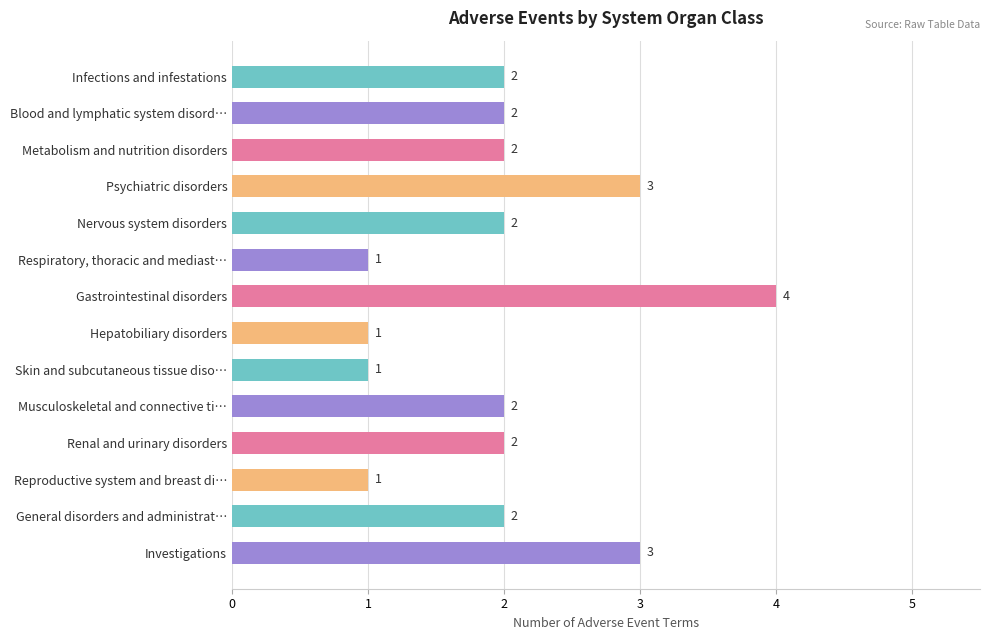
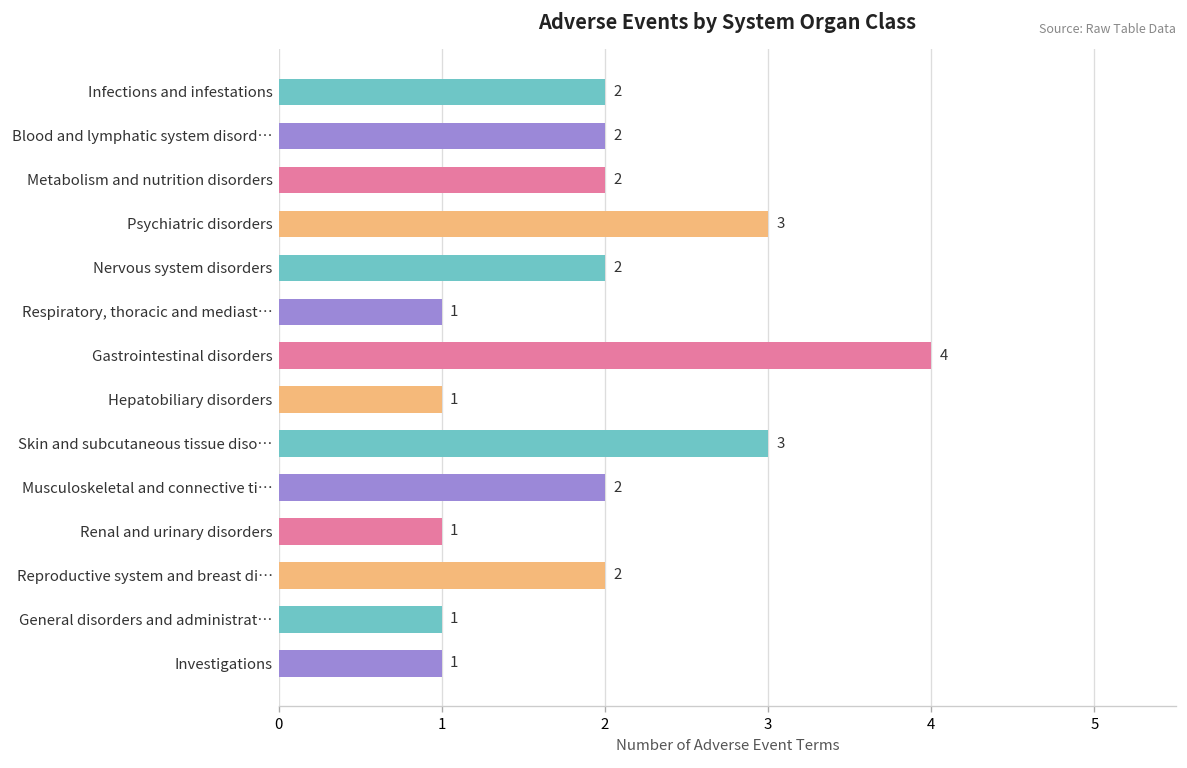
Skin and subcutaneous tissue diso…: 1 -> 3
Renal and urinary disorders: 2 -> 1
Reproductive system and breast di…: 1 -> 2
General disorders and administrat…: 2 -> 1
Investigations: 3 -> 1
